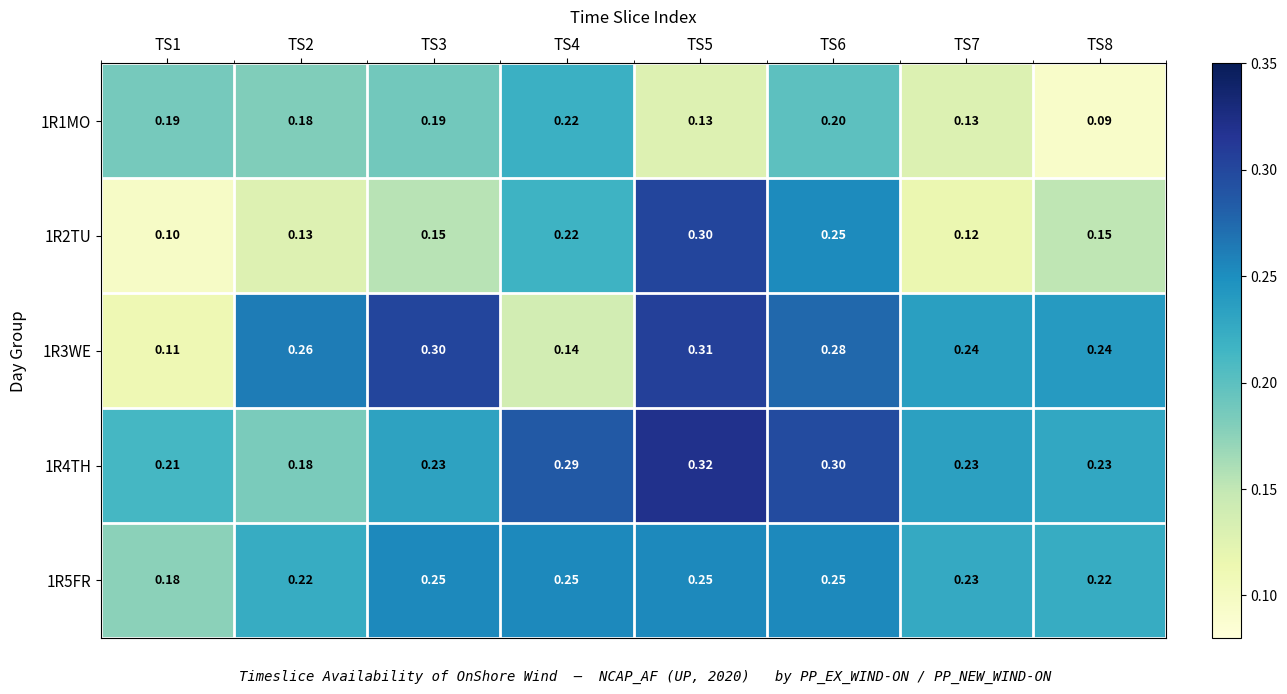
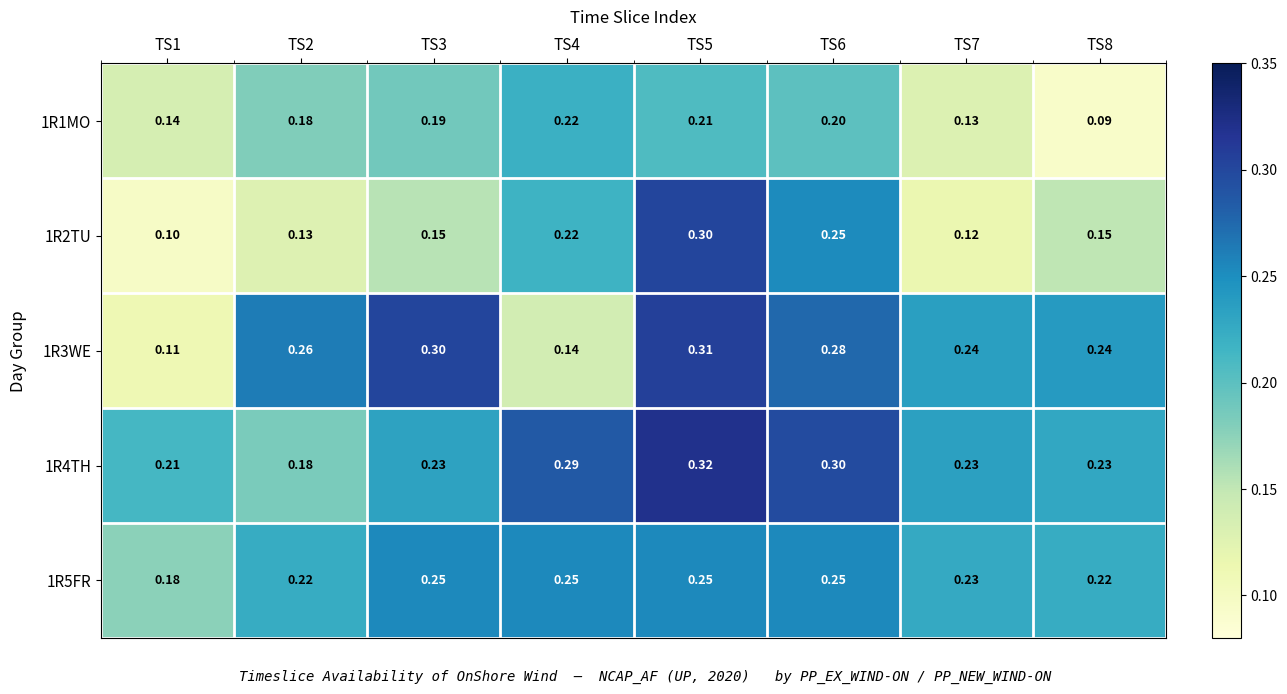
1R1MO, TS1: 0.19 -> 0.14
1R1MO, TS5: 0.13 -> 0.21
